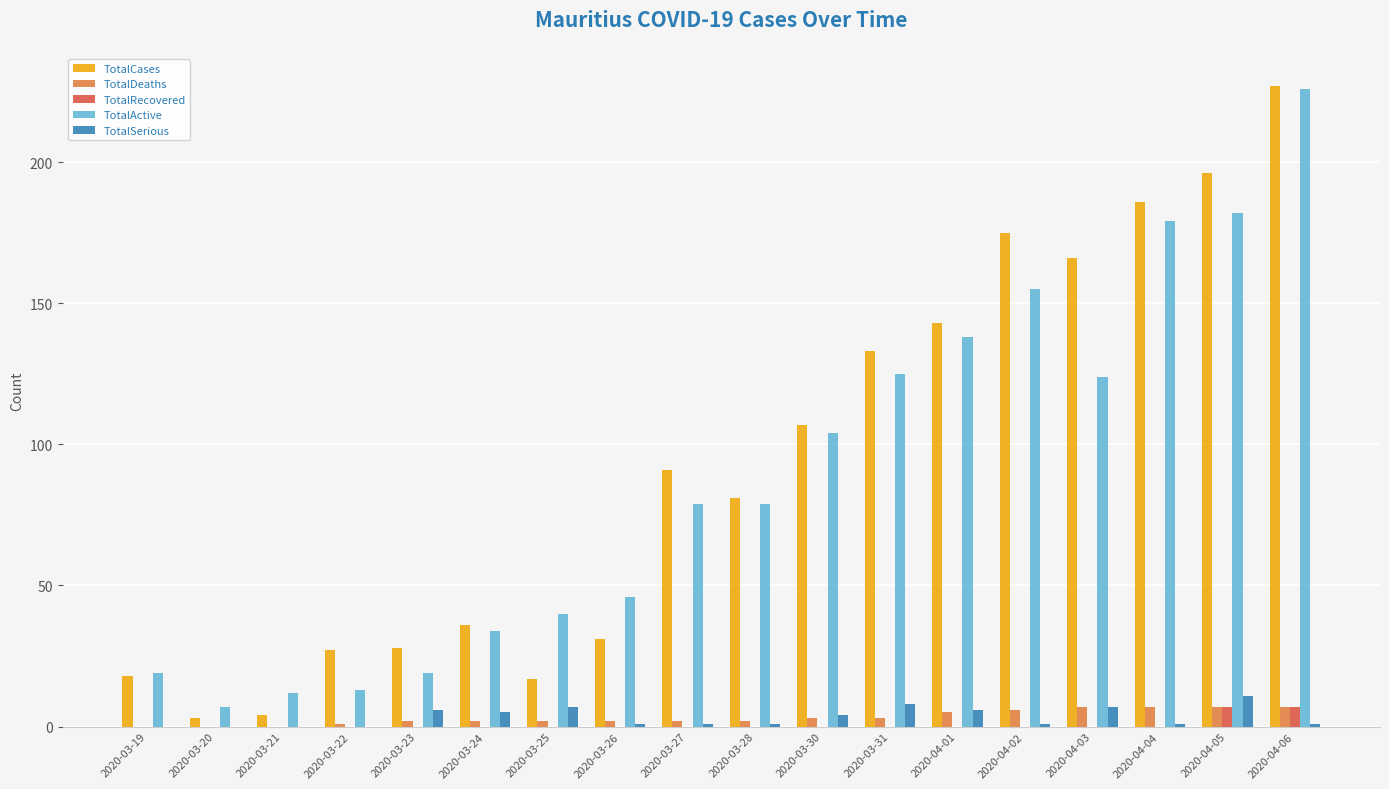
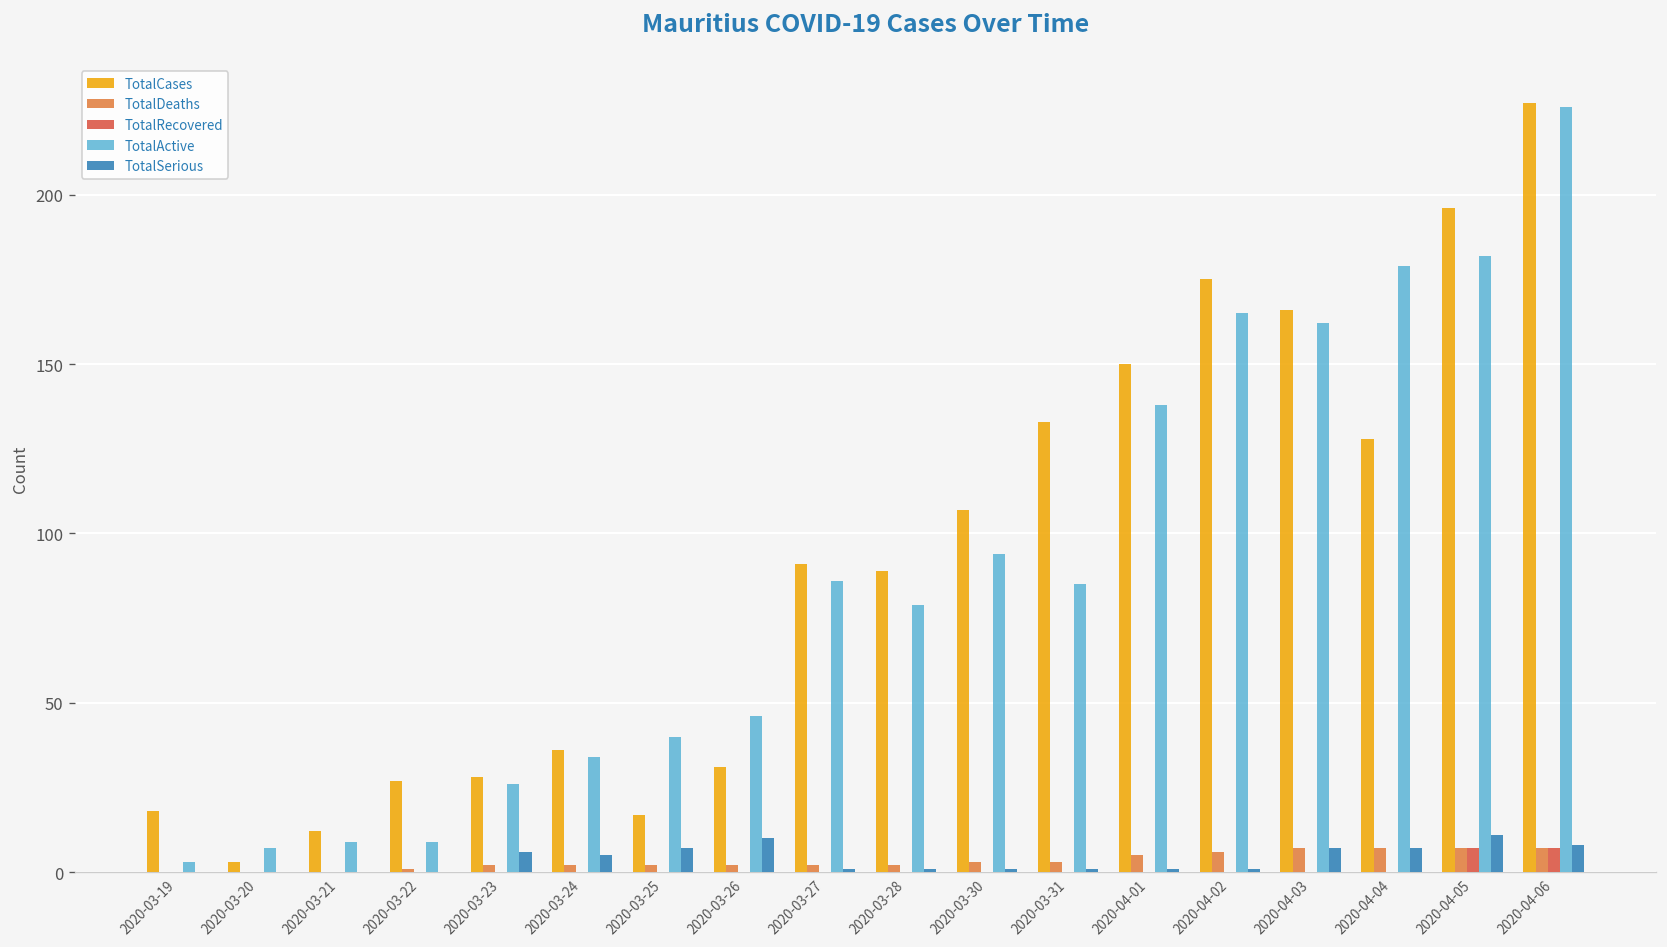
TotalActive, 2020-03-19: 19 -> 3
TotalCases, 2020-03-21: 4 -> 12
TotalActive, 2020-03-21: 12 -> 9
TotalActive, 2020-03-22: 13 -> 9
TotalActive, 2020-03-23: 19 -> 26
TotalSerious, 2020-03-26: 1 -> 10
TotalActive, 2020-03-27: 79 -> 86
TotalCases, 2020-03-28: 81 -> 89
TotalActive, 2020-03-30: 104 -> 94
TotalSerious, 2020-03-30: 4 -> 1
TotalActive, 2020-03-31: 125 -> 85
TotalSerious, 2020-03-31: 8 -> 1
TotalCases, 2020-04-01: 143 -> 150
TotalSerious, 2020-04-01: 6 -> 1
TotalActive, 2020-04-02: 155 -> 165
TotalActive, 2020-04-03: 124 -> 162
TotalCases, 2020-04-04: 186 -> 128
TotalSerious, 2020-04-04: 1 -> 7
TotalSerious, 2020-04-06: 1 -> 8
